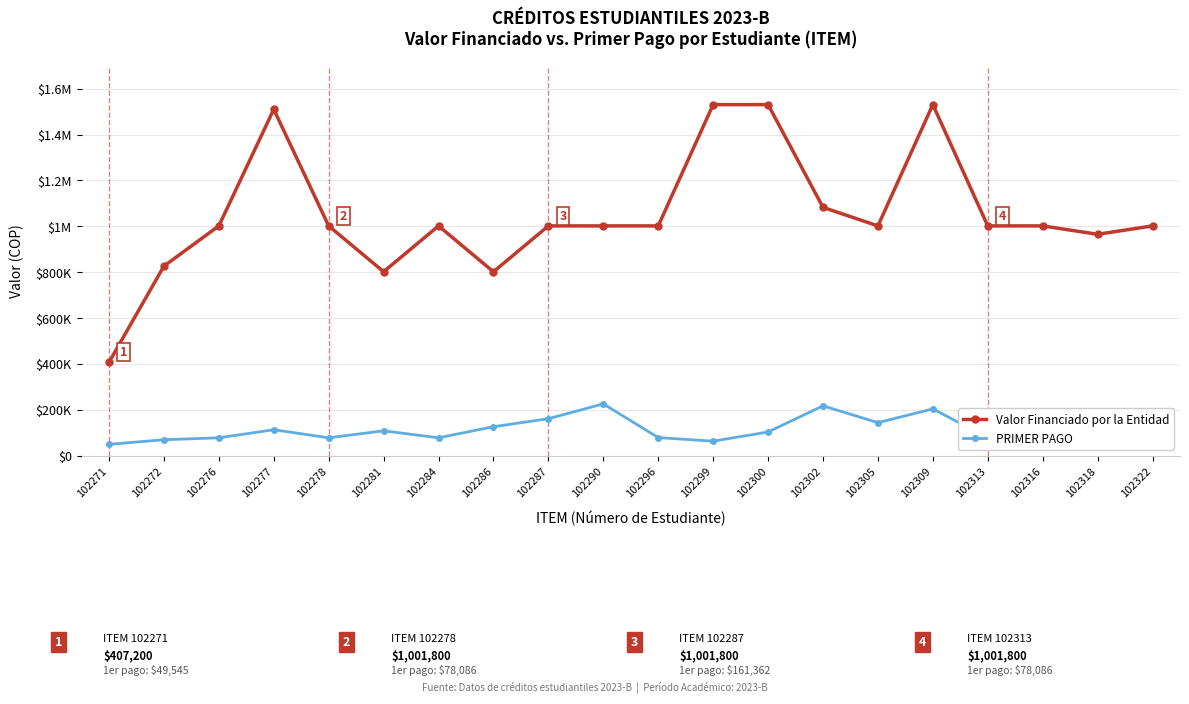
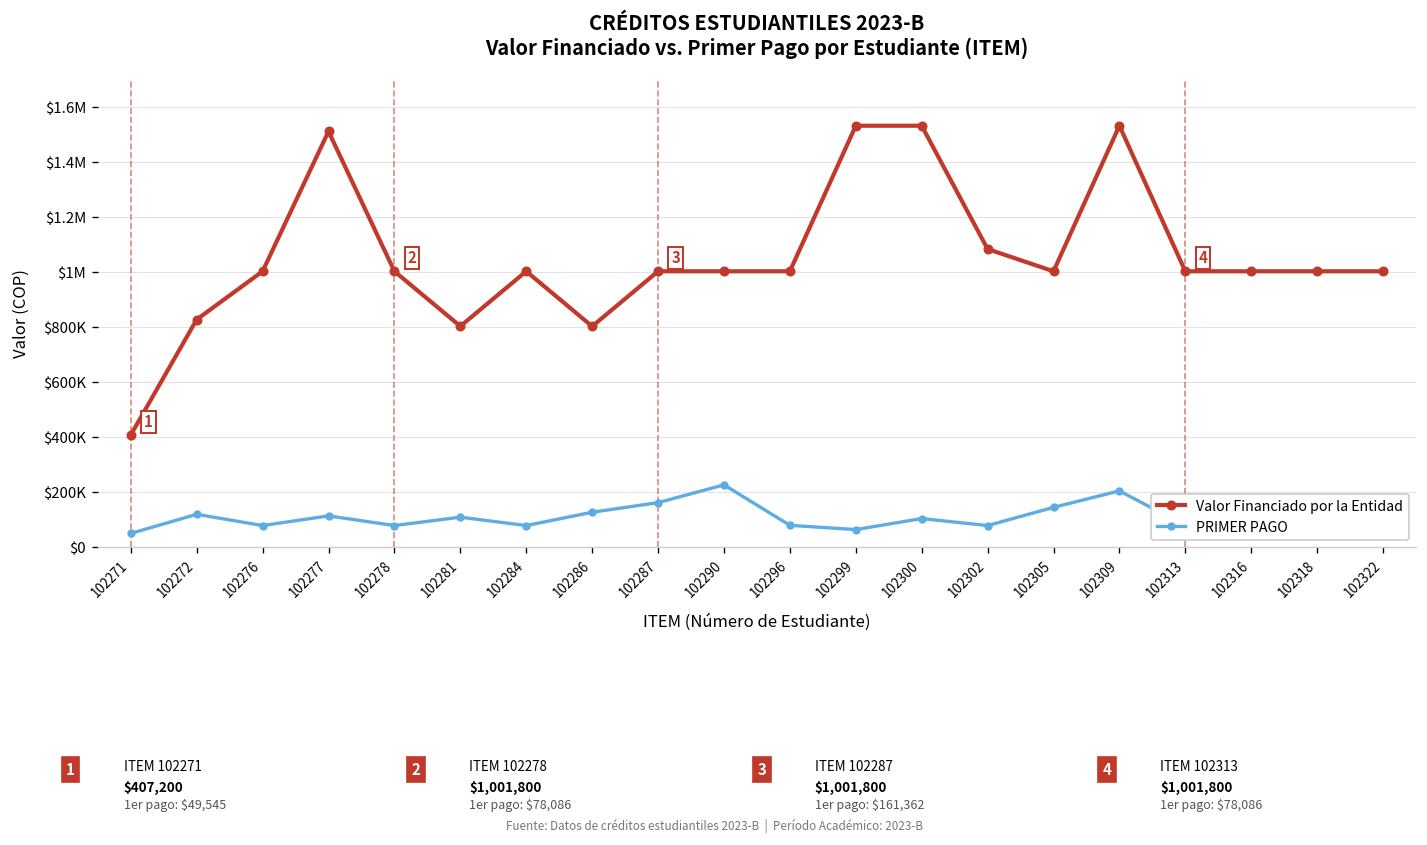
PRIMER PAGO, 102272: $70000 -> $120000
PRIMER PAGO, 102302: $220000 -> $80000
Valor Financiado por la Entidad, 102318: $970000 -> $1000000
